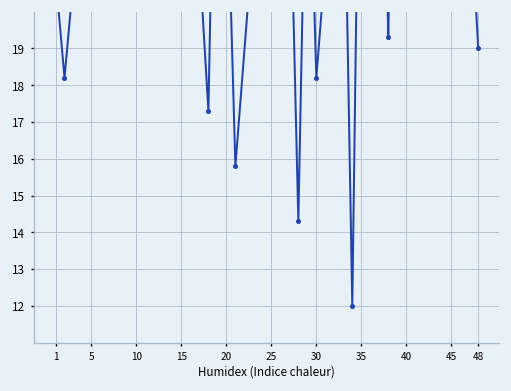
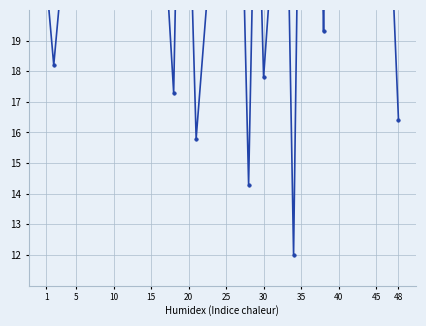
30: 18.2 -> 17.8
48: 19.0 -> 16.4
